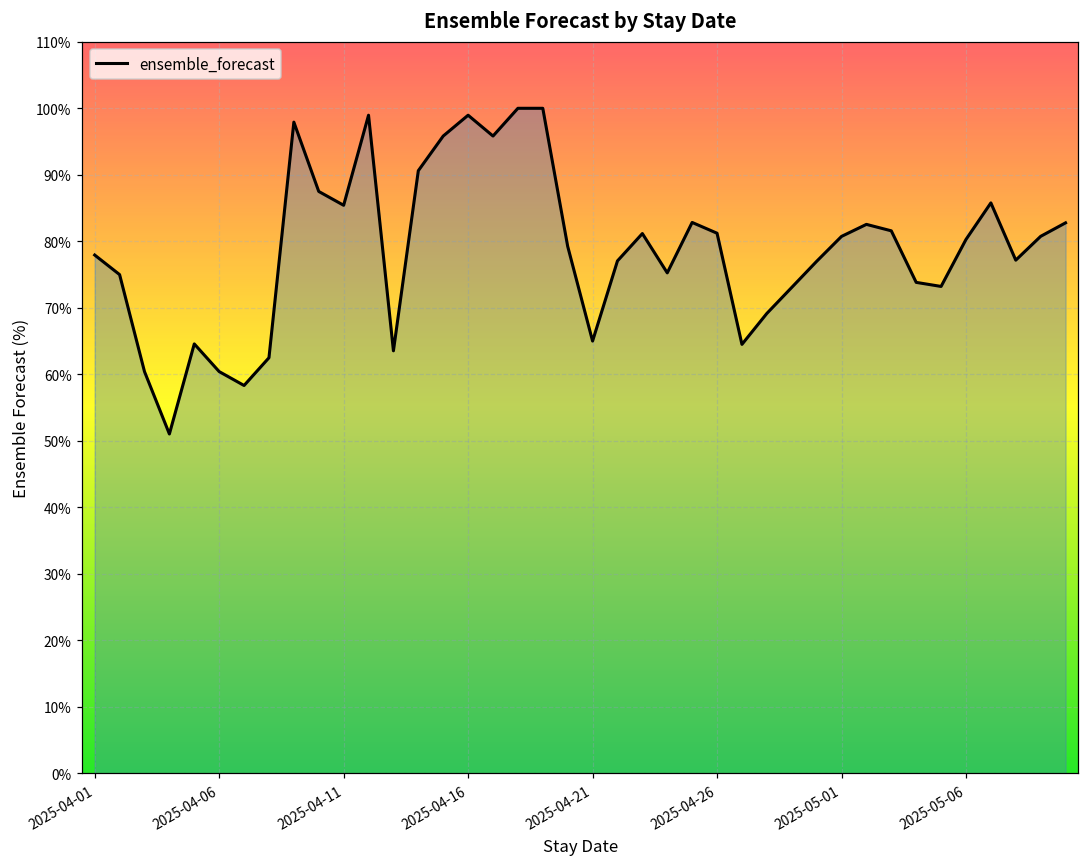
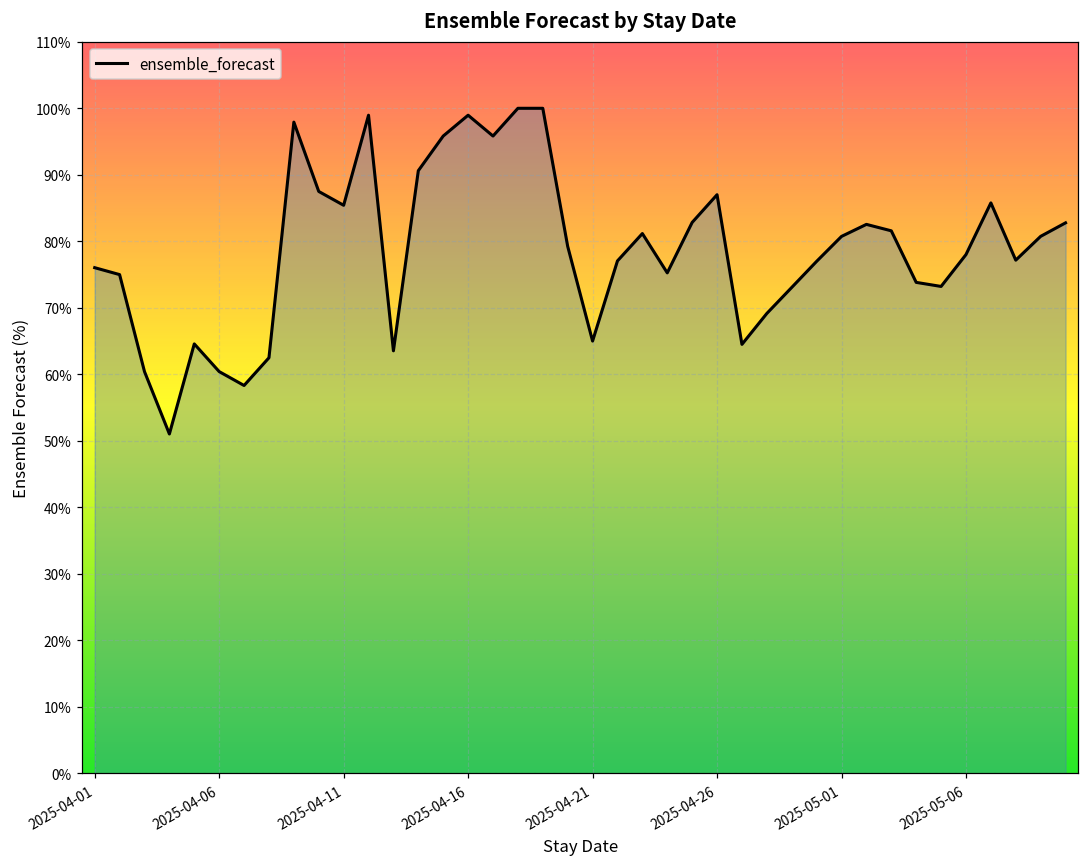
2025-04-01: 78% -> 76%
2025-04-26: 81% -> 87%
2025-05-06: 80% -> 78%
